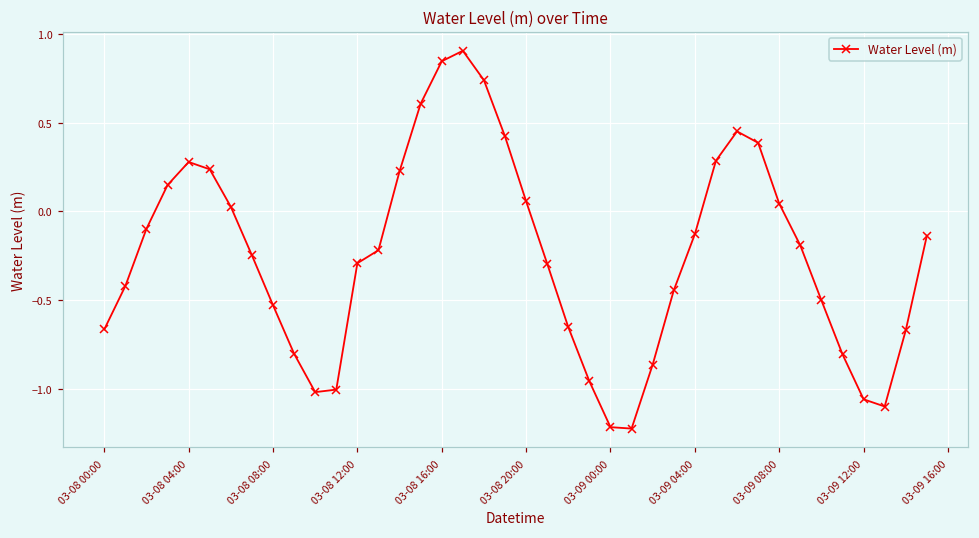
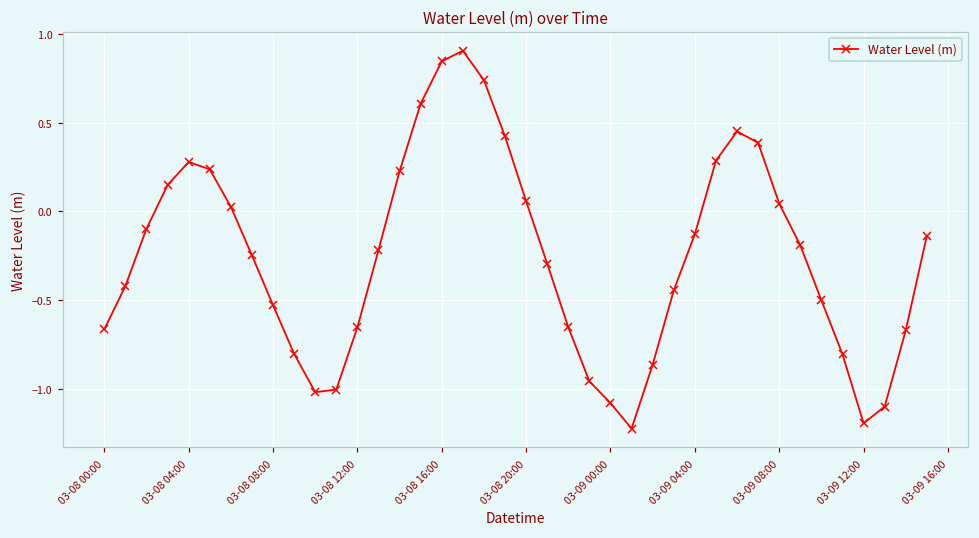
03-08 12:00: -0.29 -> -0.65
03-09 00:00: -1.21 -> -1.08
03-09 12:00: -1.06 -> -1.19
